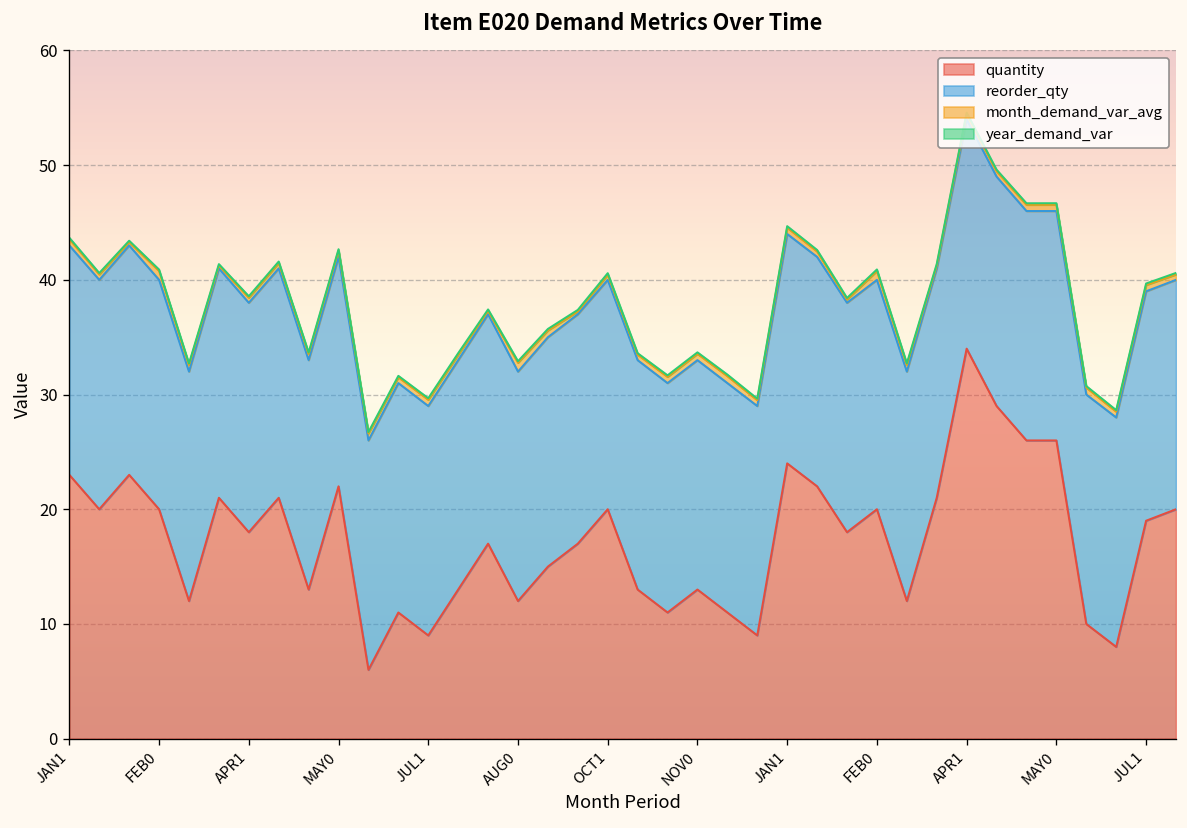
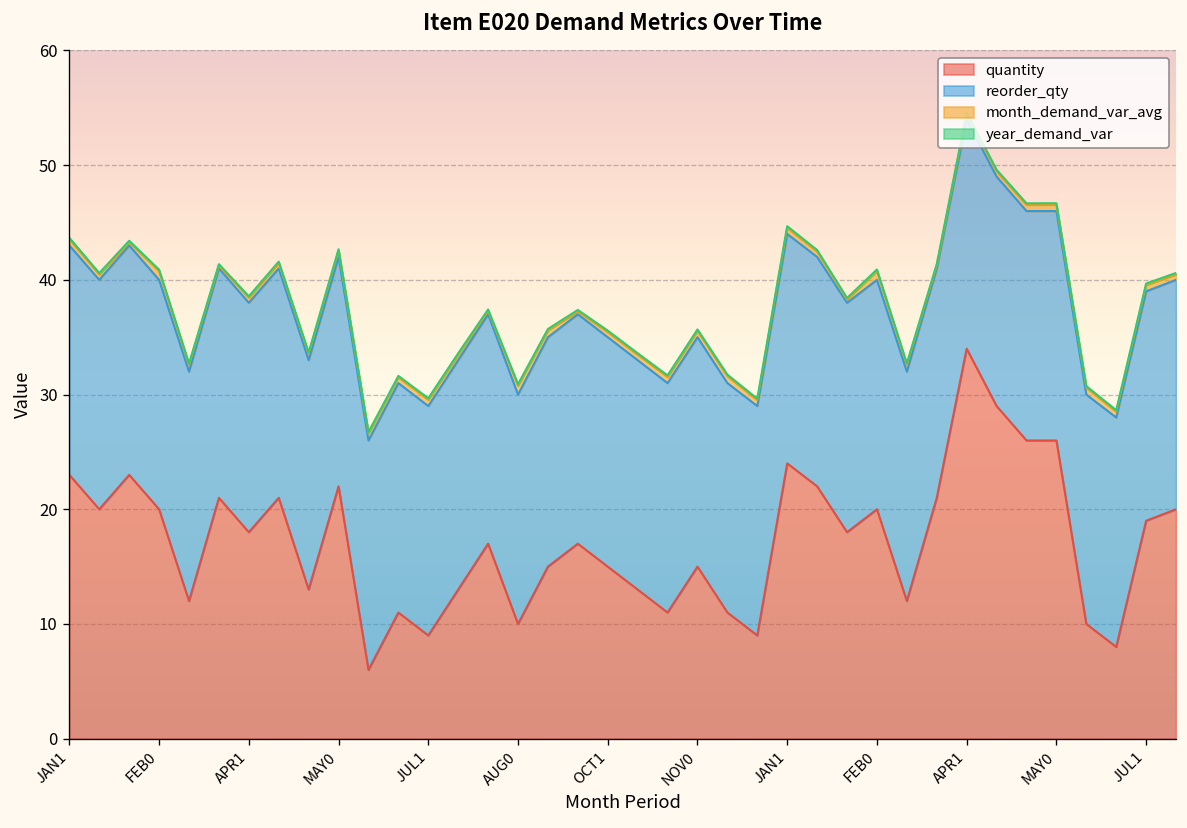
quantity, AUG0: 12 -> 10
quantity, OCT1: 20 -> 15
quantity, NOV0: 13 -> 15
